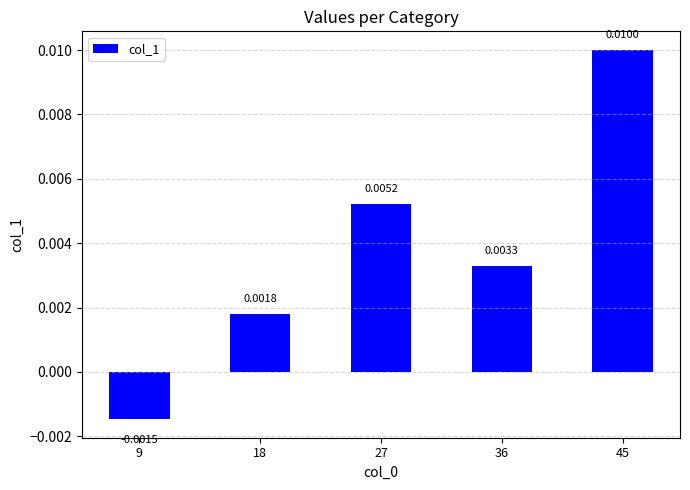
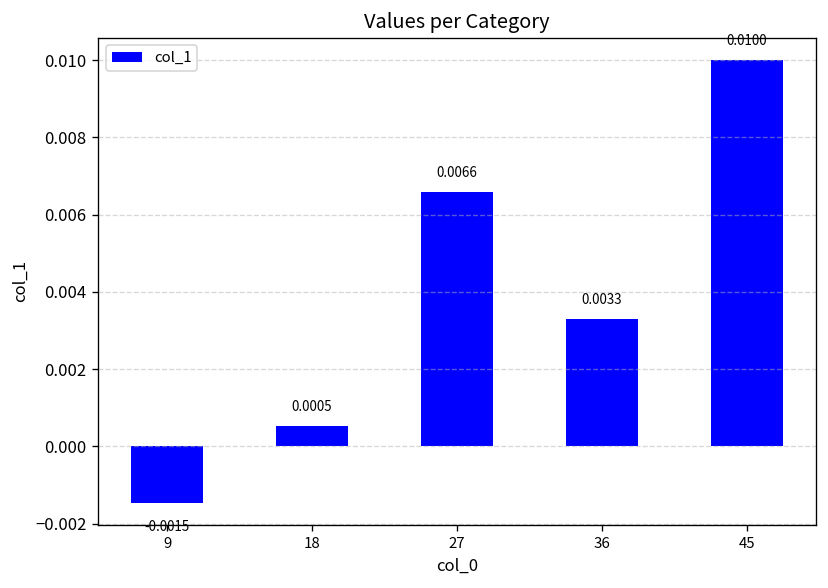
18: 0.0018 -> 0.0005
27: 0.0052 -> 0.0066
